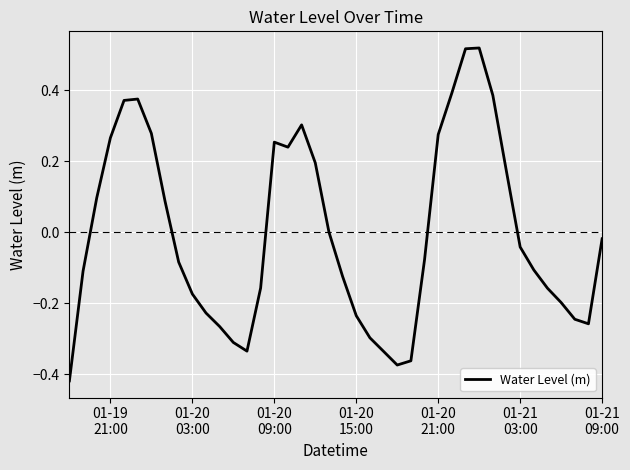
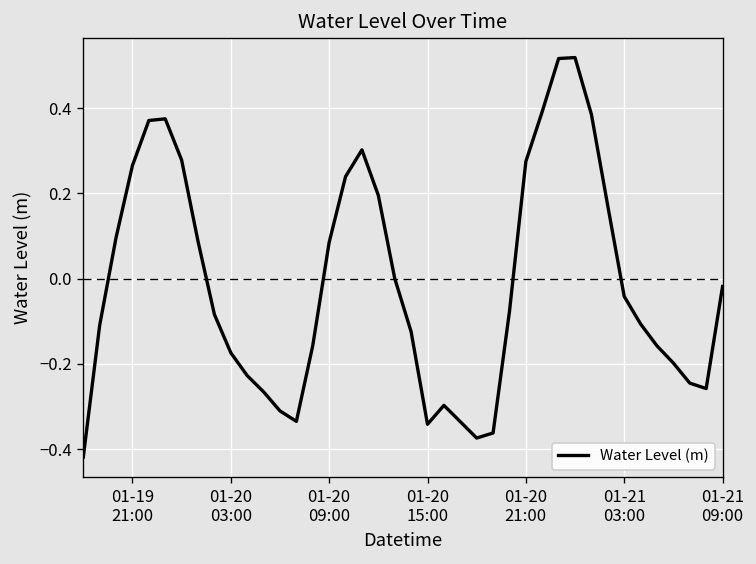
01-20 09:00: 0.25 -> 0.09
01-20 15:00: -0.23 -> -0.34
